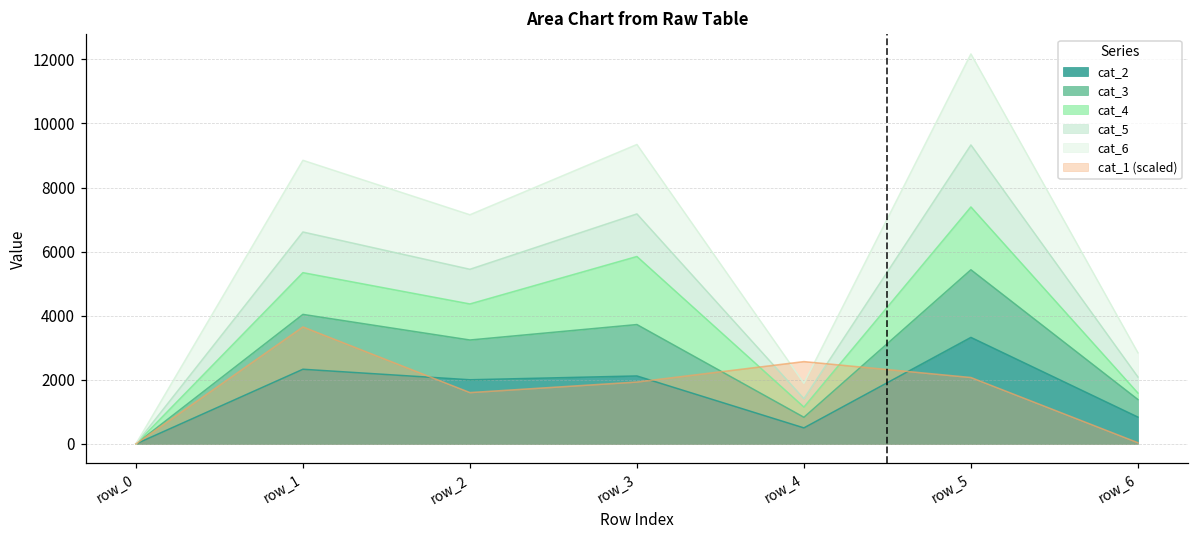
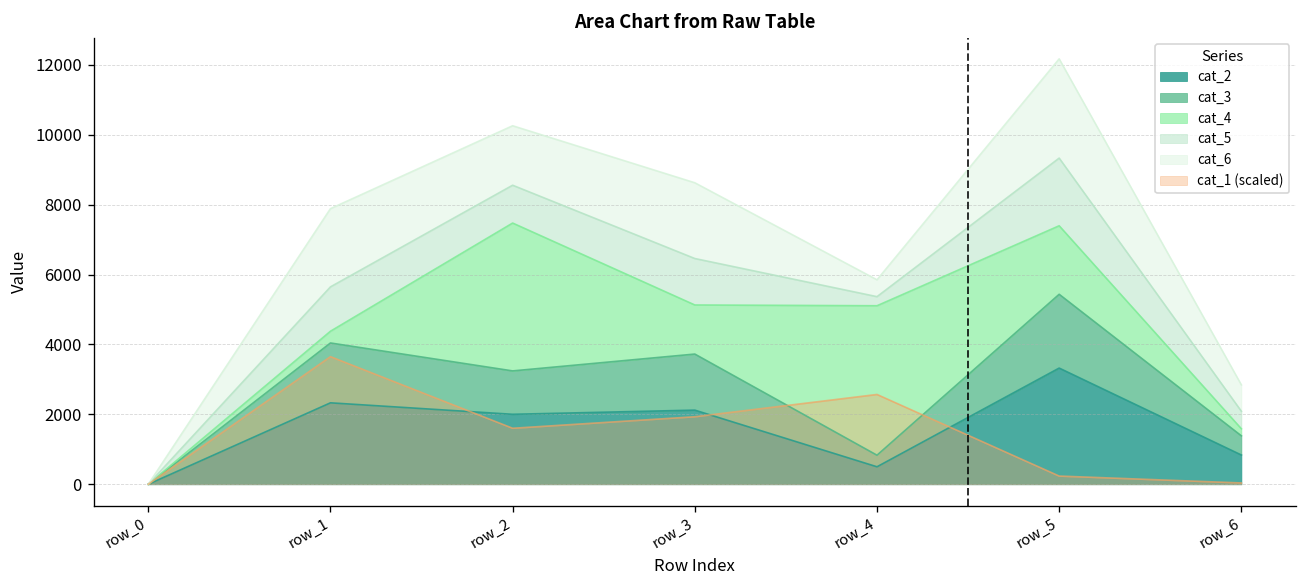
cat_4, row_1: 1300 -> 300
cat_4, row_2: 1100 -> 4200
cat_4, row_3: 2100 -> 1400
cat_4, row_4: 300 -> 4300
cat_1 (scaled), row_5: 2100 -> 200
